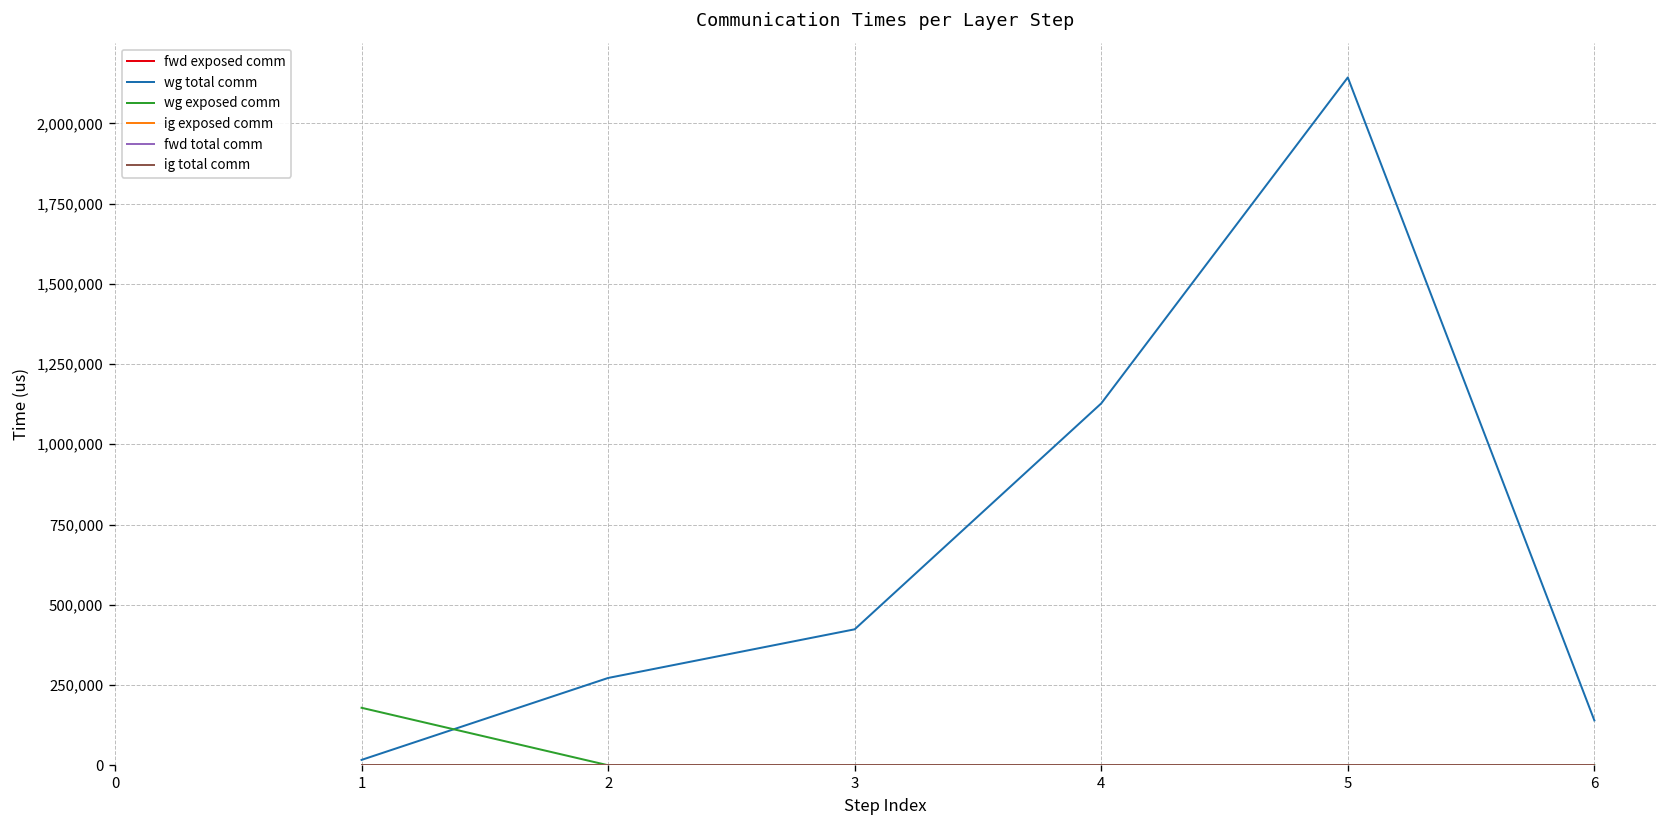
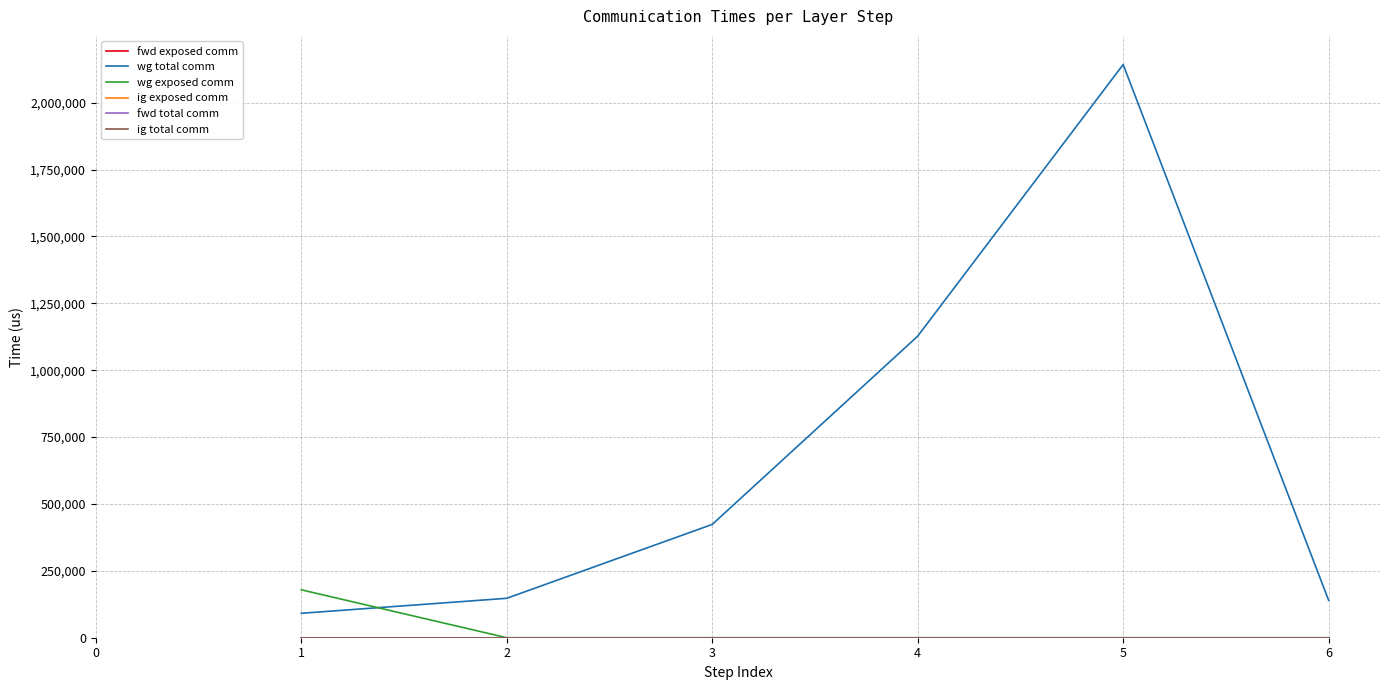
wg total comm, 1: 20,000 -> 90,000
wg total comm, 2: 270,000 -> 150,000
